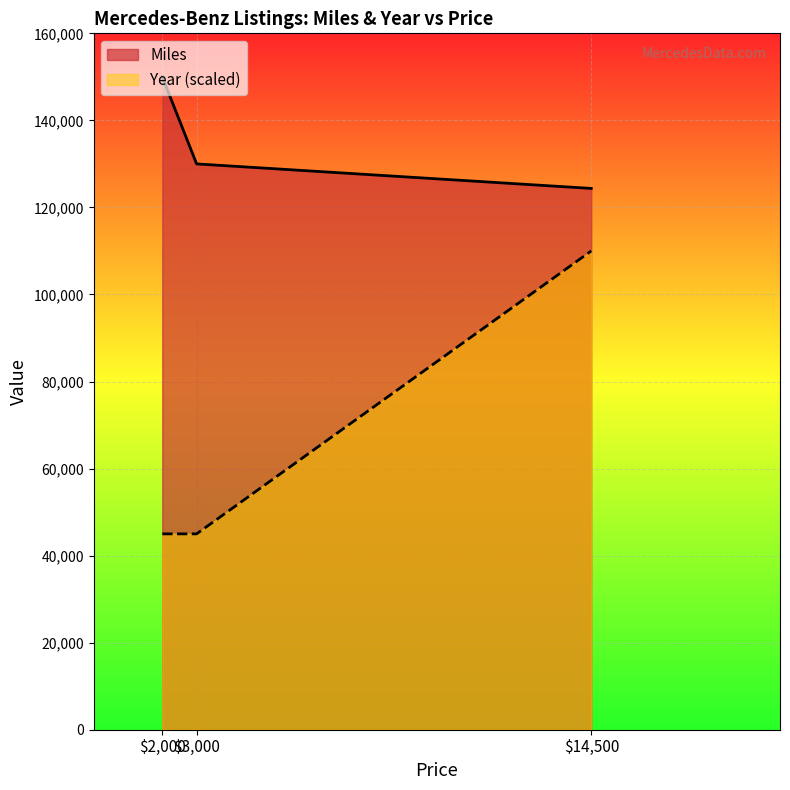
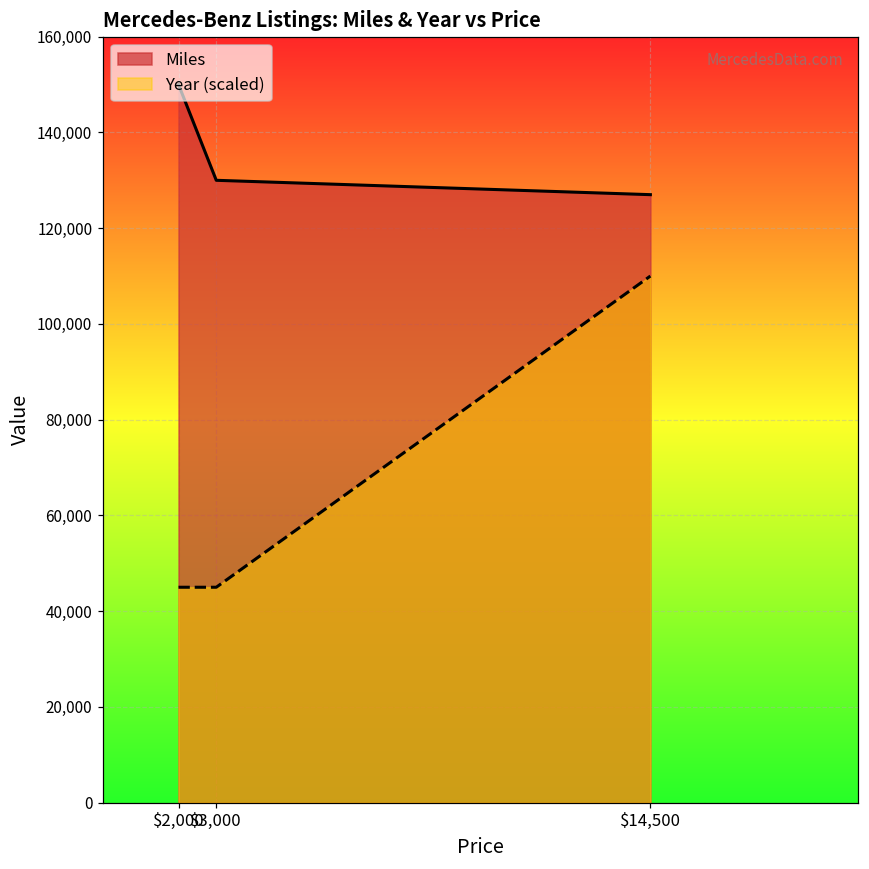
Miles, $14,500: 124,000 -> 127,000
